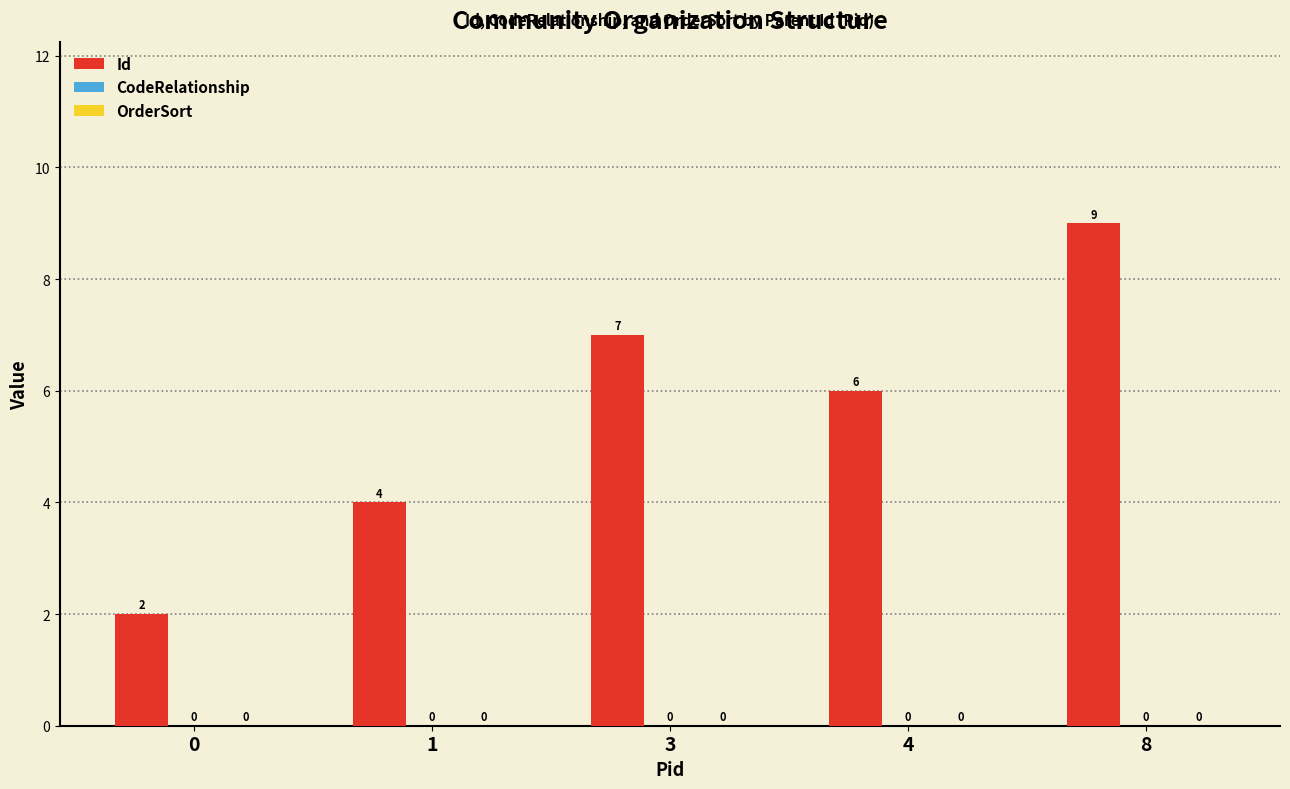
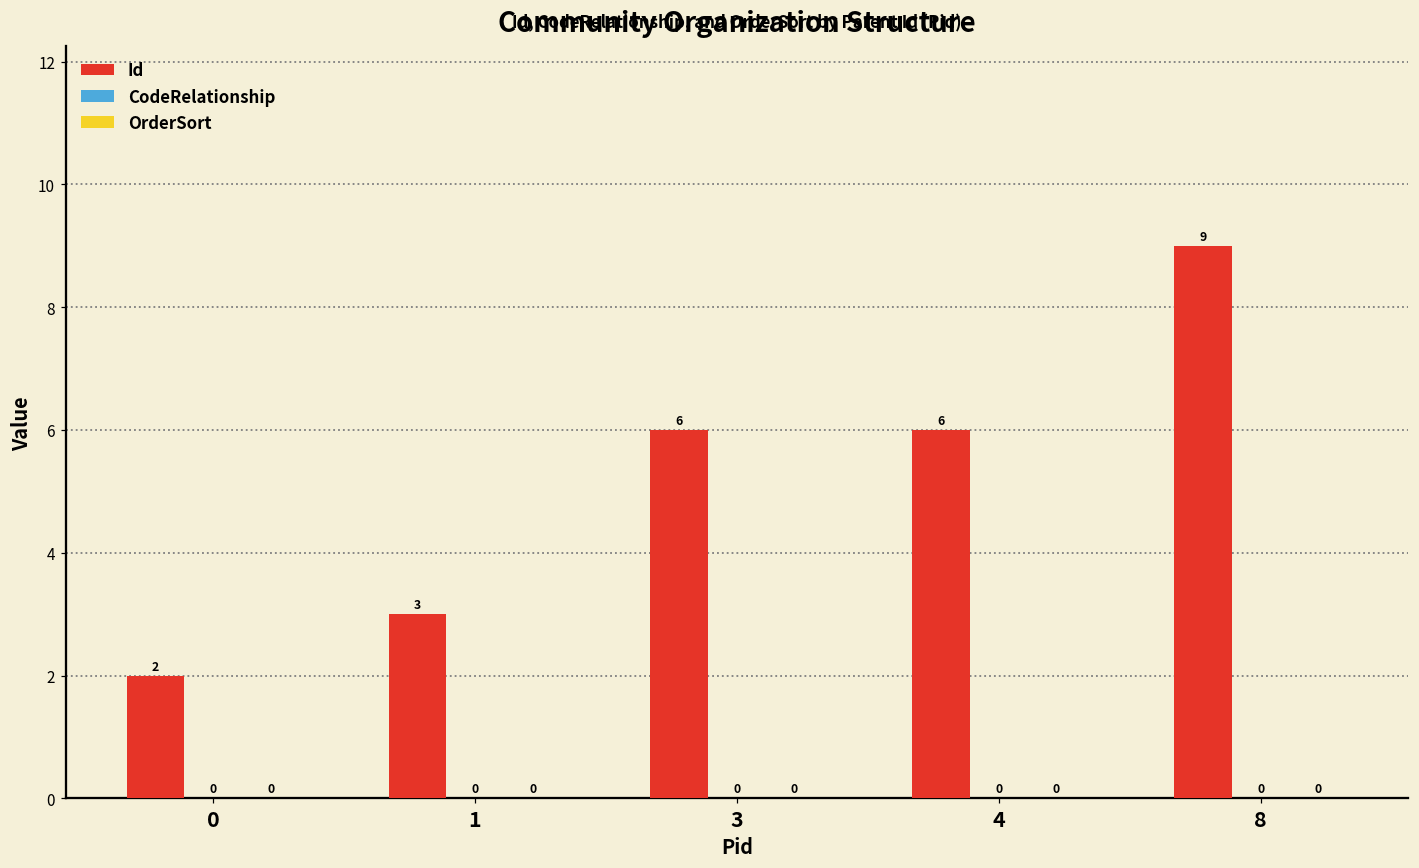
Id, 1: 4 -> 3
Id, 3: 7 -> 6
